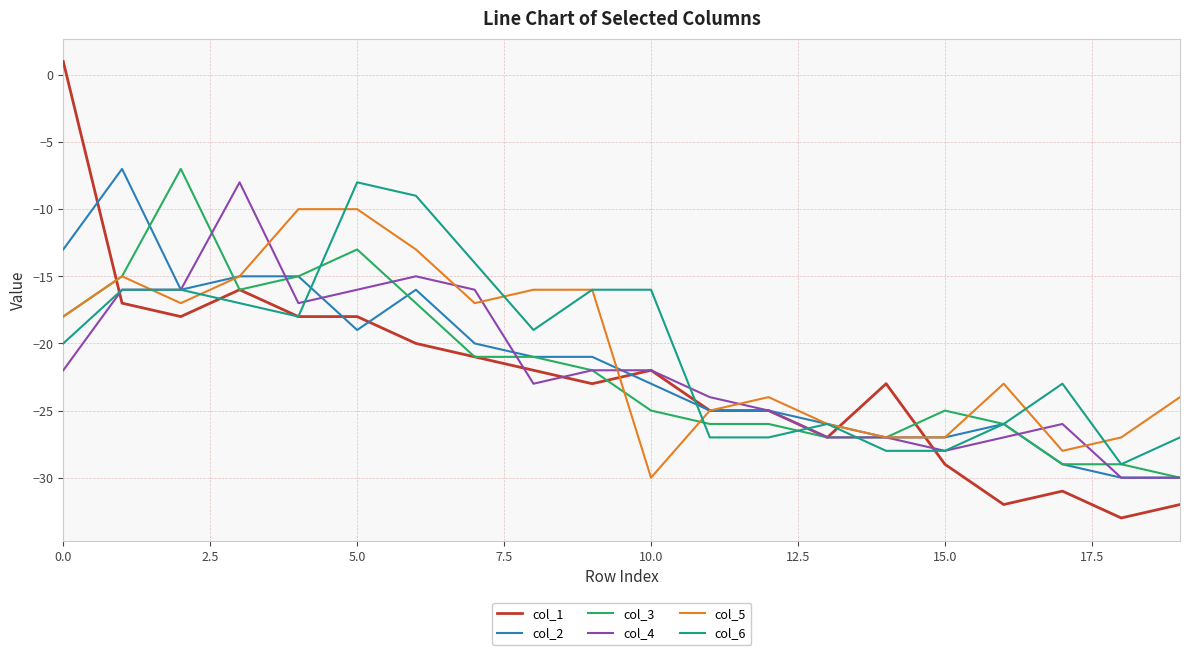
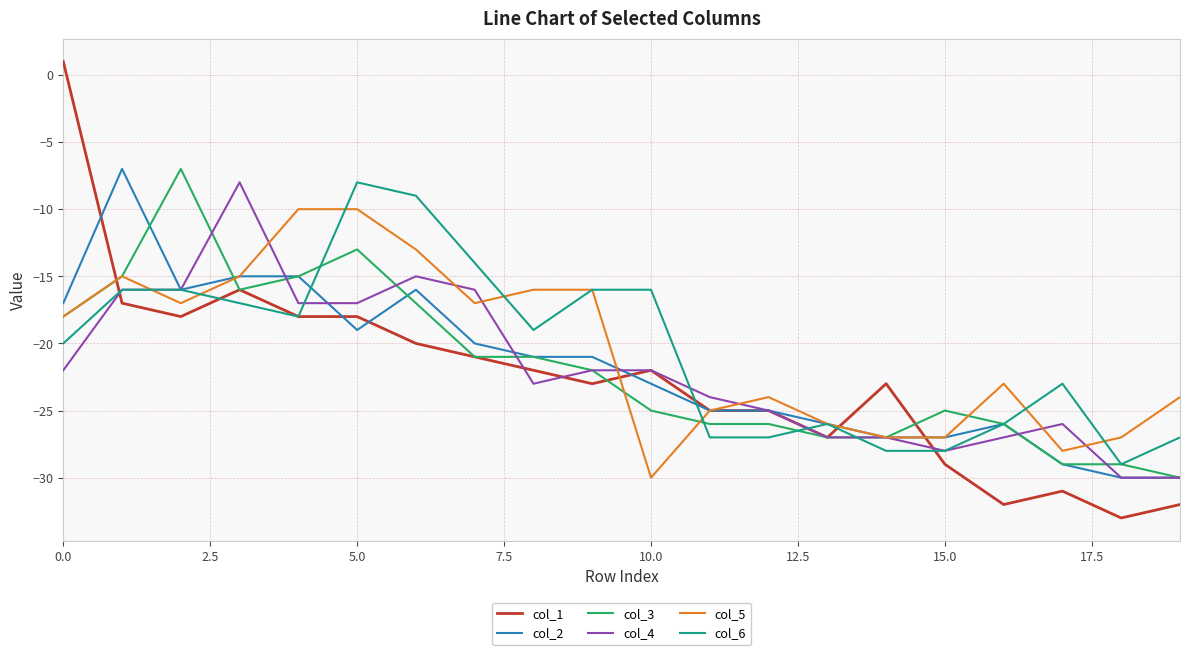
col_2, 0.0: -13 -> -17
col_4, 5.0: -16 -> -17
